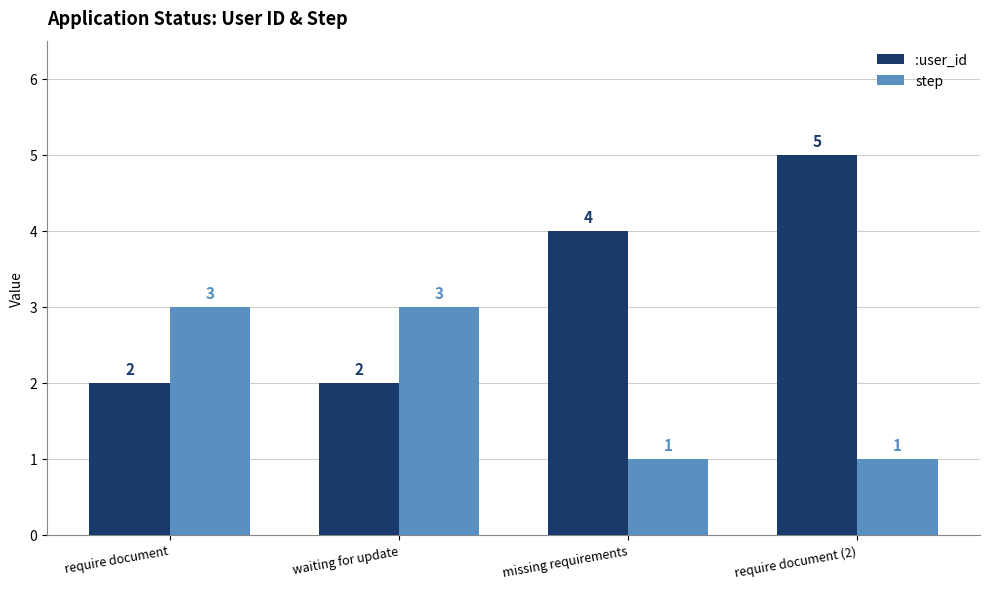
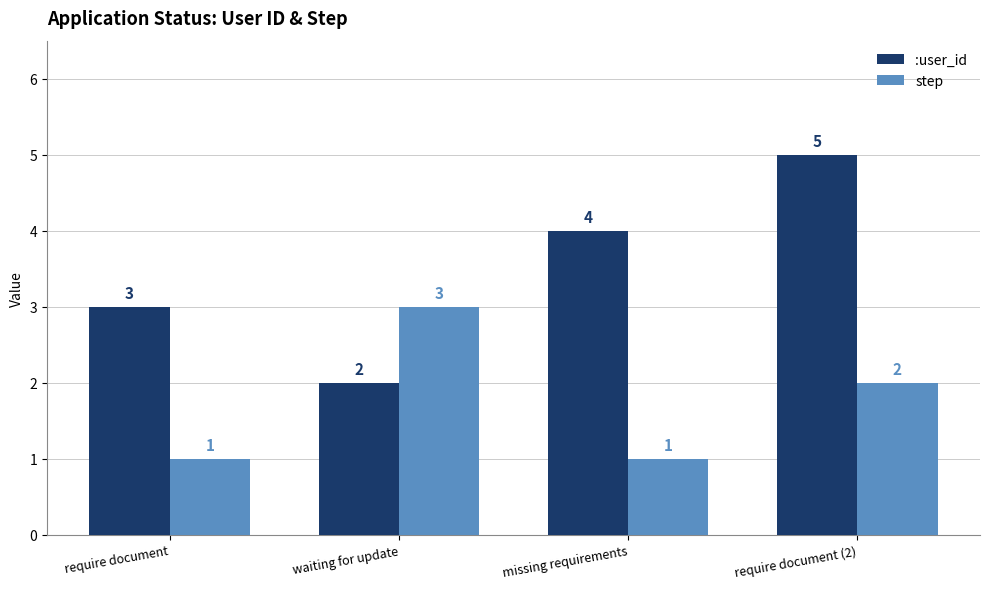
:user_id, require document: 2 -> 3
step, require document: 3 -> 1
step, require document (2): 1 -> 2
